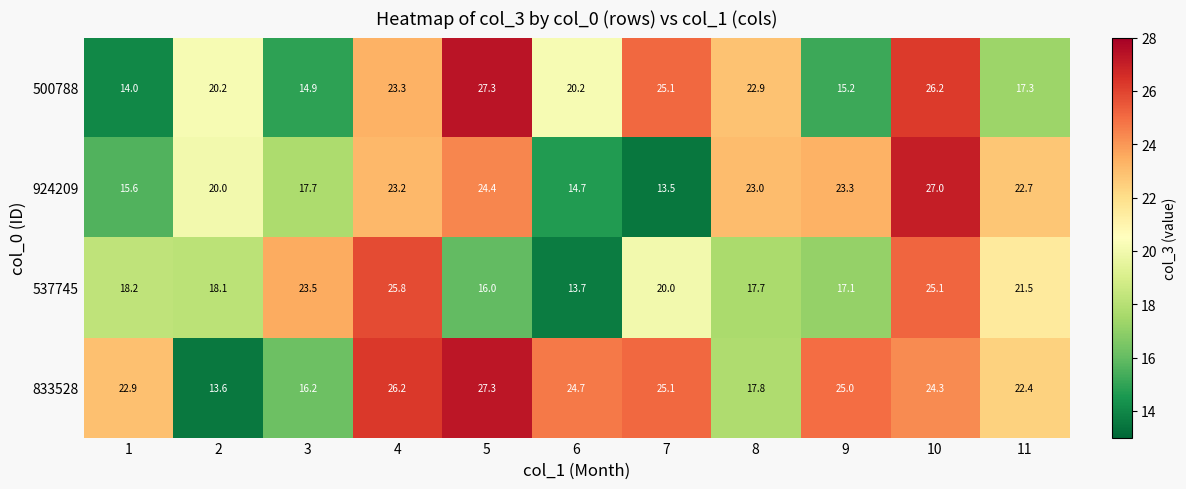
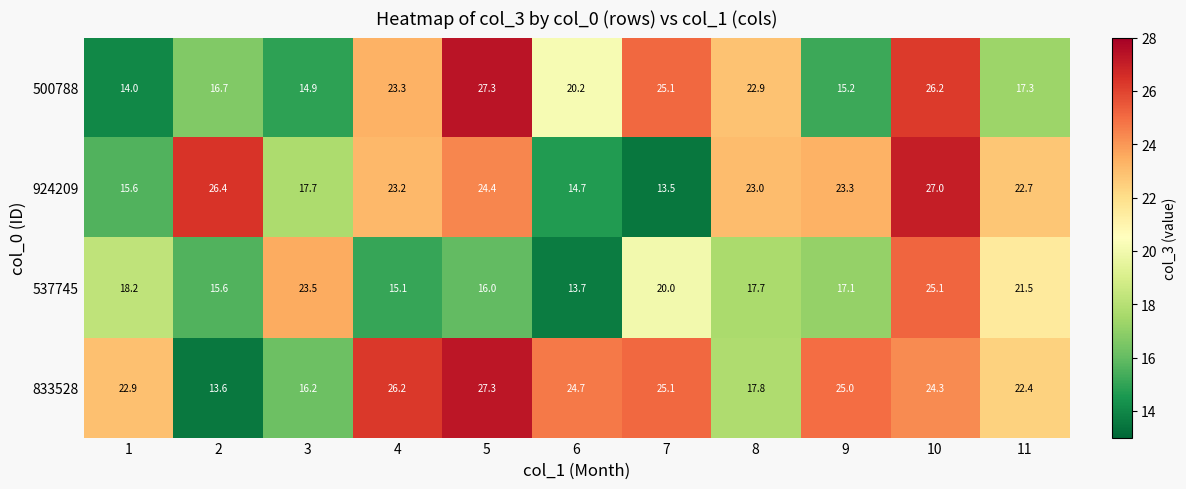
500788, 2: 20.2 -> 16.7
924209, 2: 20.0 -> 26.4
537745, 2: 18.1 -> 15.6
537745, 4: 25.8 -> 15.1
